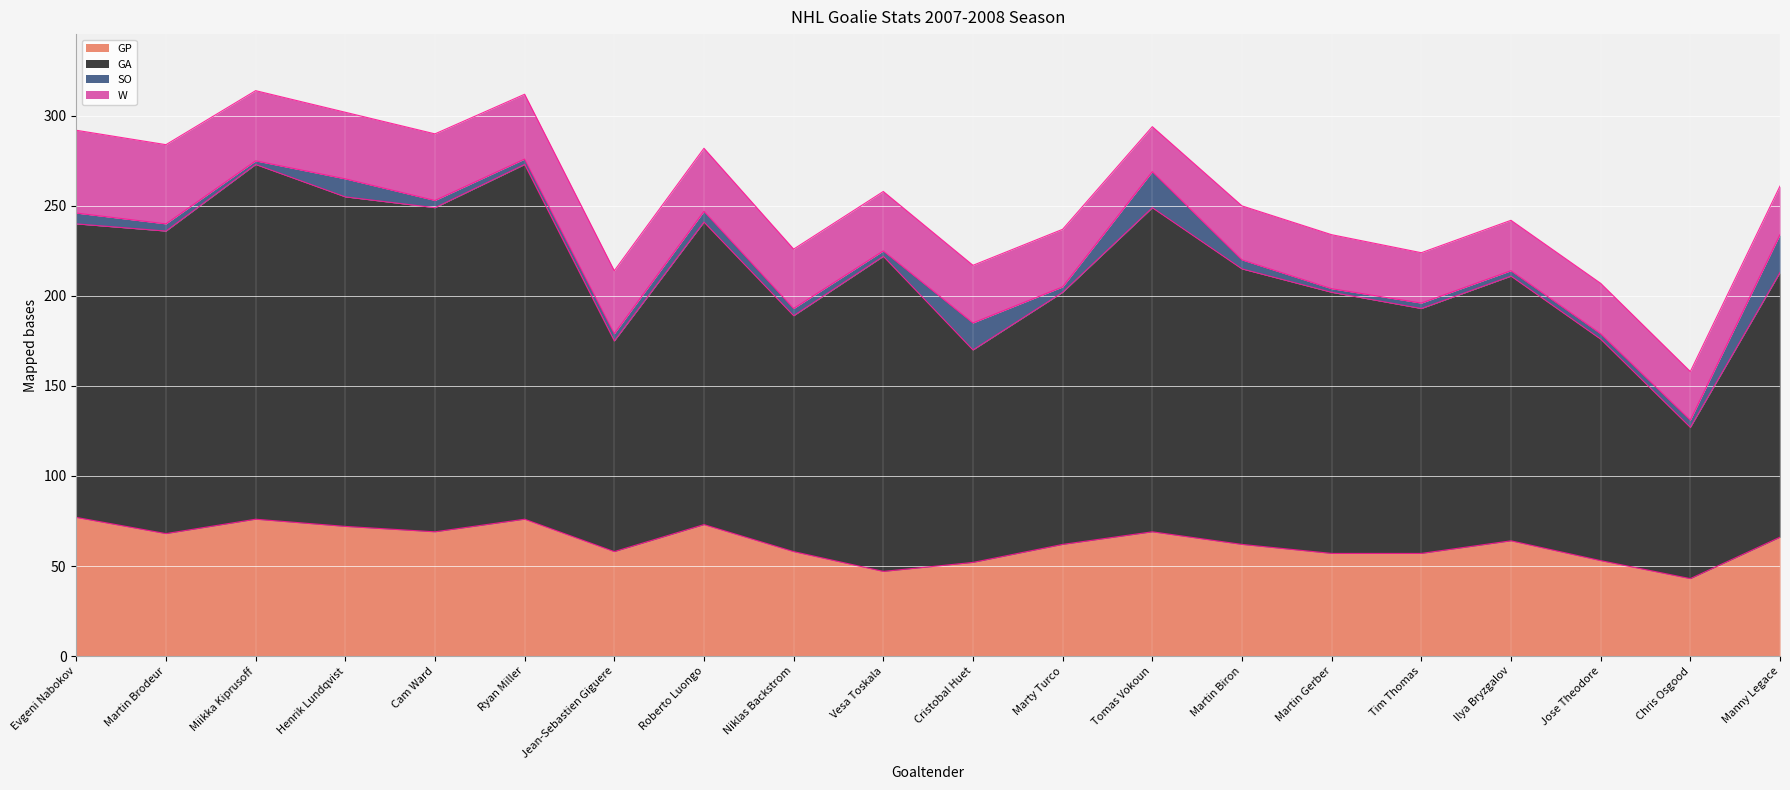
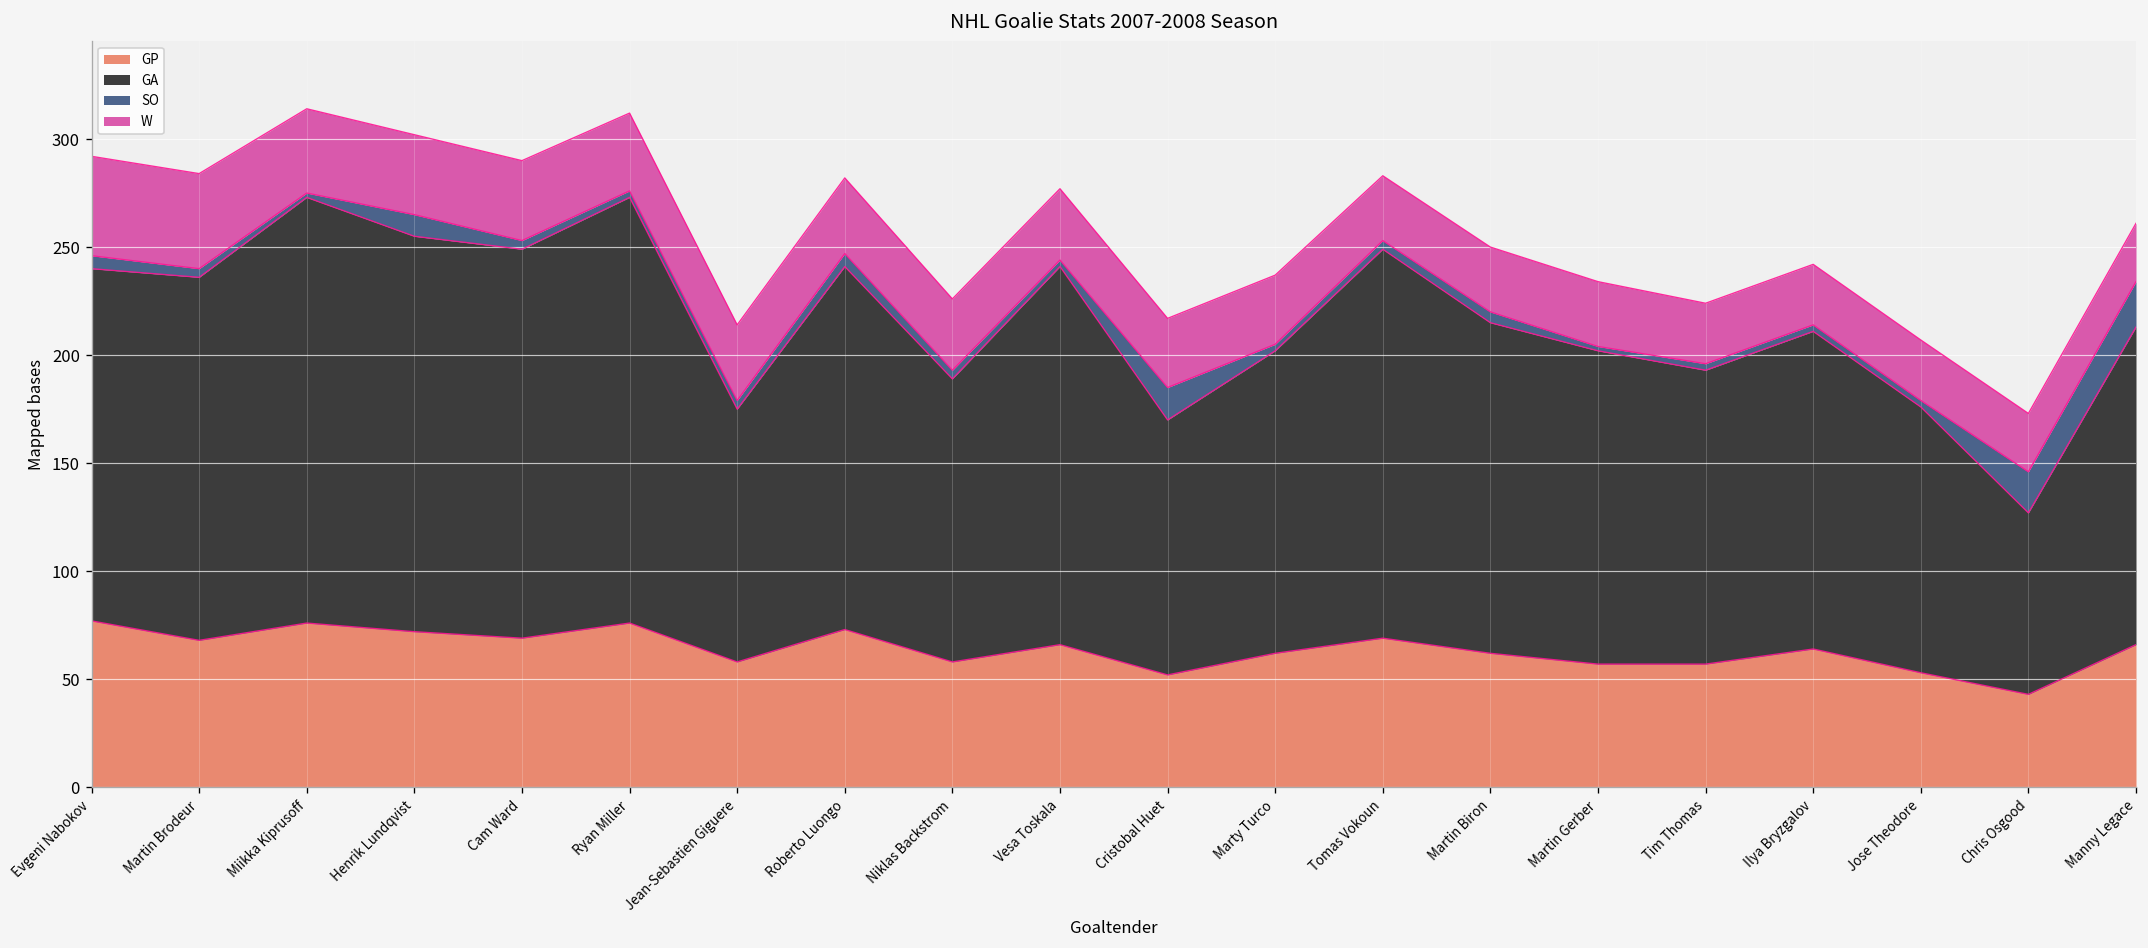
GP, Vesa Toskala: 47 -> 66
SO, Tomas Vokoun: 20 -> 4
W, Tomas Vokoun: 25 -> 30
SO, Chris Osgood: 4 -> 19
